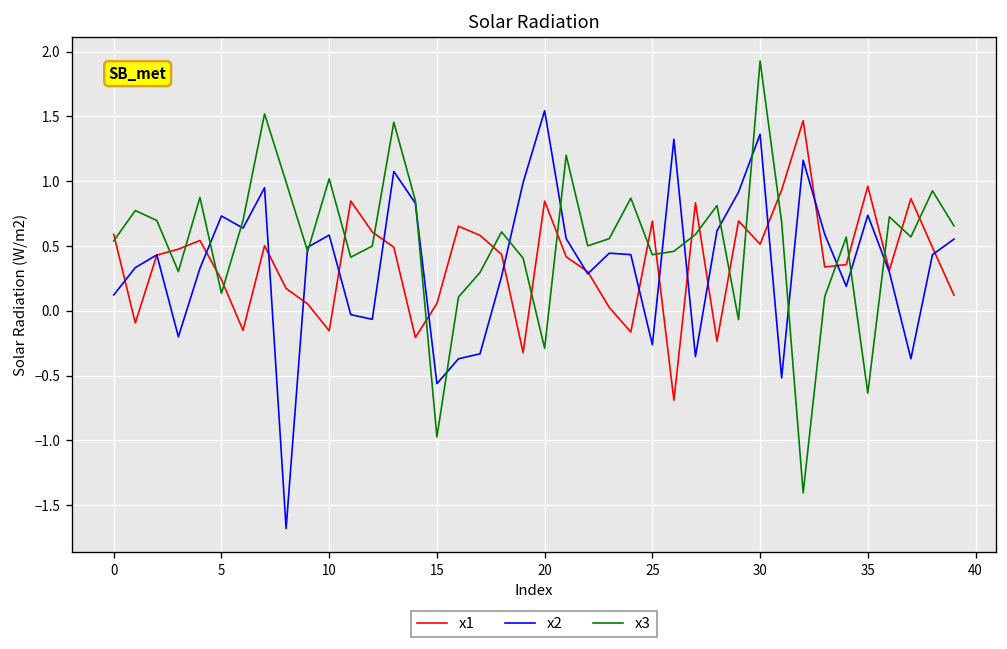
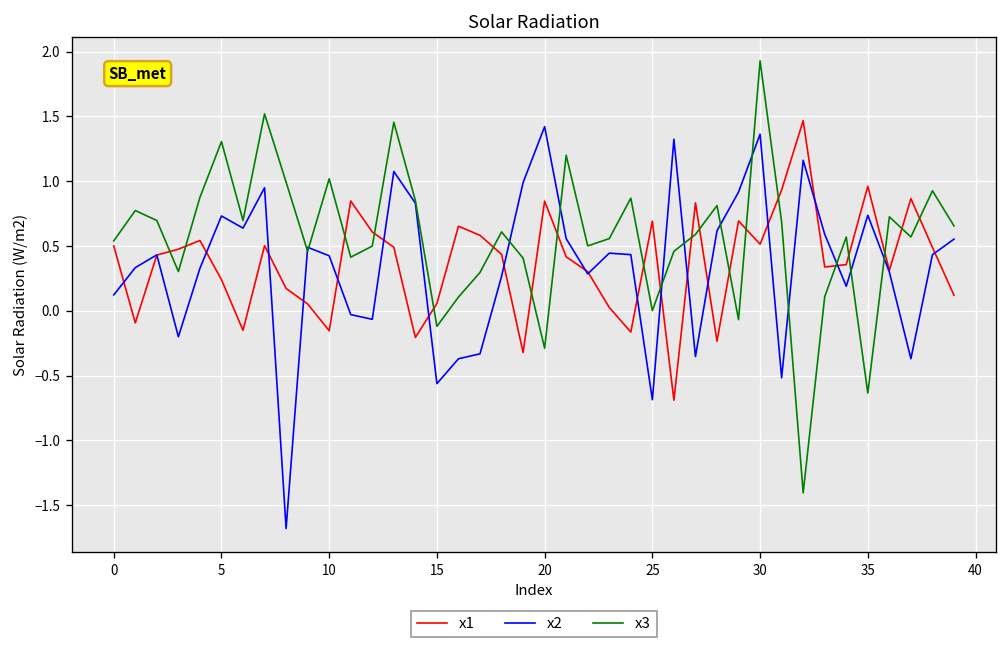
x1, 0: 0.59 -> 0.50
x3, 5: 0.13 -> 1.31
x2, 10: 0.58 -> 0.42
x3, 15: -0.97 -> -0.12
x2, 20: 1.54 -> 1.42
x2, 25: -0.26 -> -0.69
x3, 25: 0.43 -> 0.00
